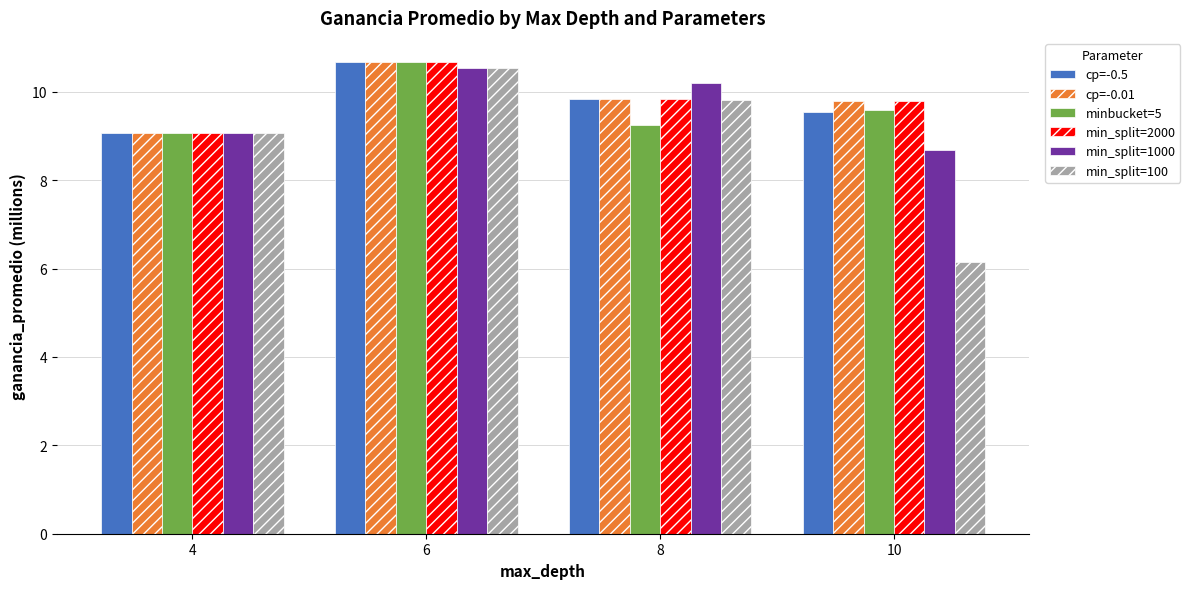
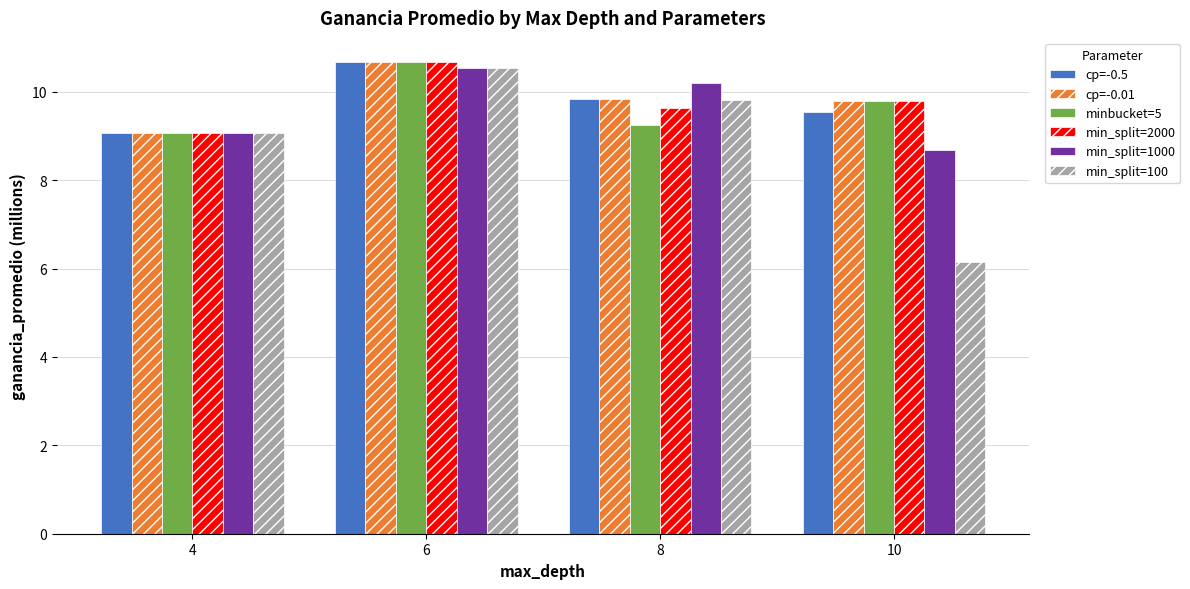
min_split=2000, 8: 9.8 -> 9.6
minbucket=5, 10: 9.6 -> 9.8
